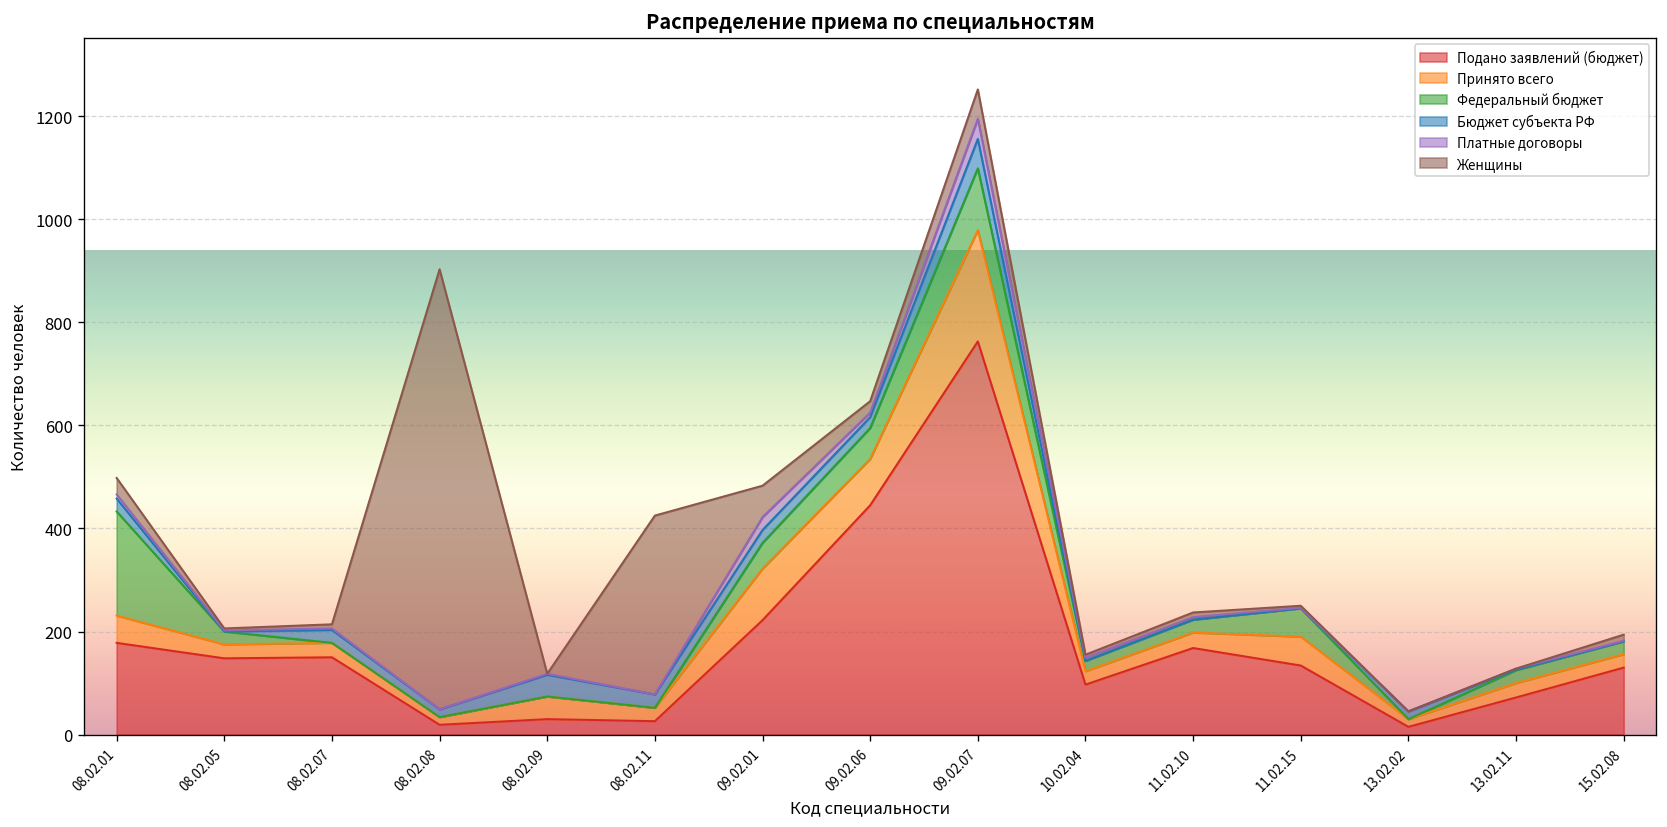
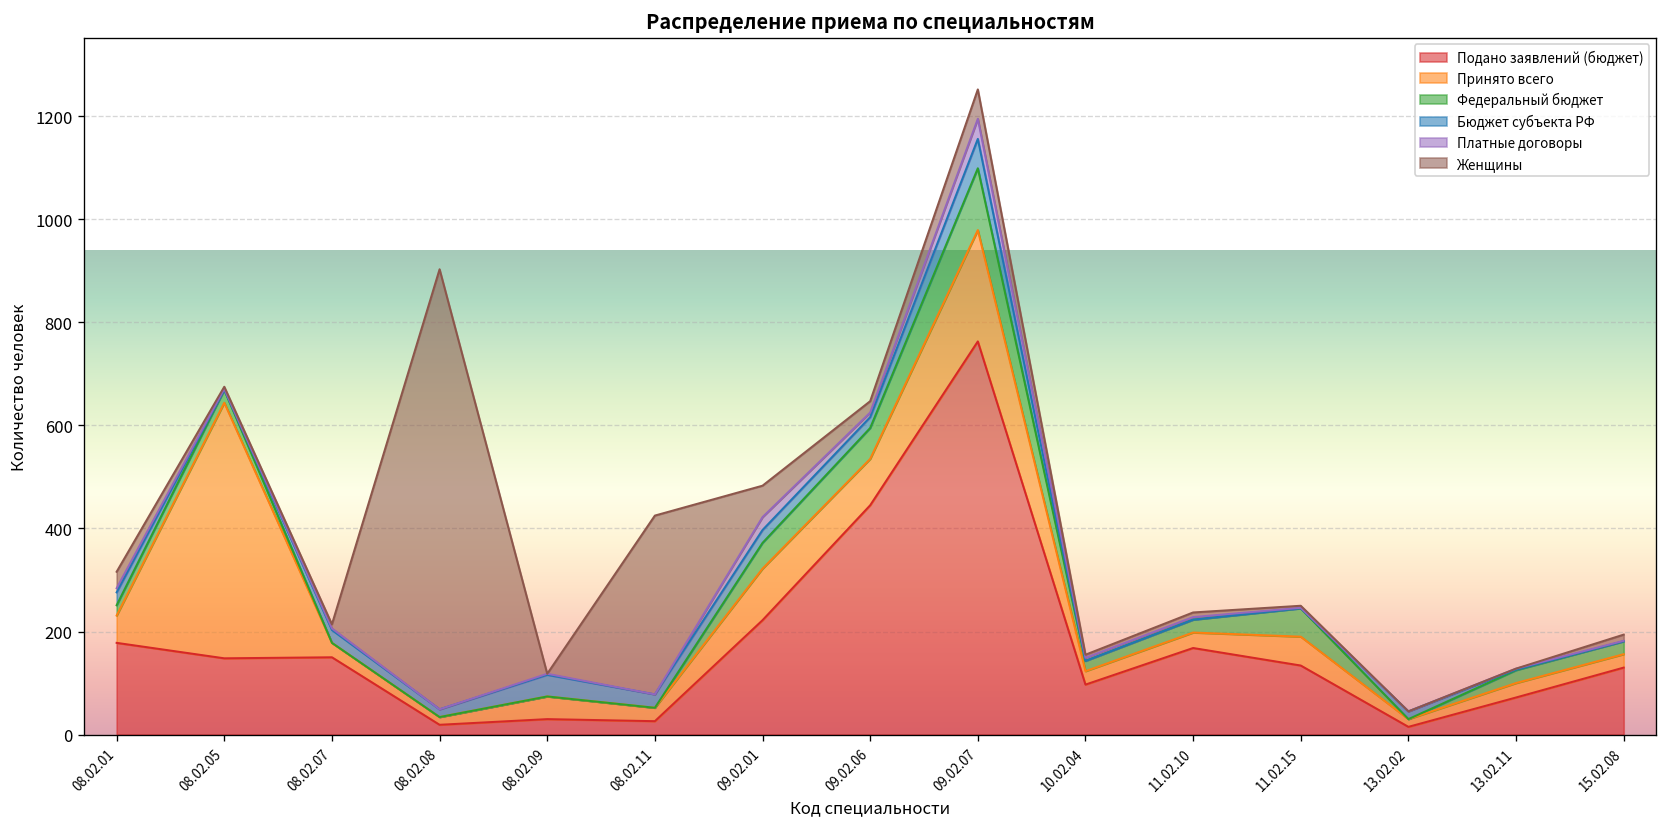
Федеральный бюджет, 08.02.01: 200 -> 20
Принято всего, 08.02.05: 30 -> 500
